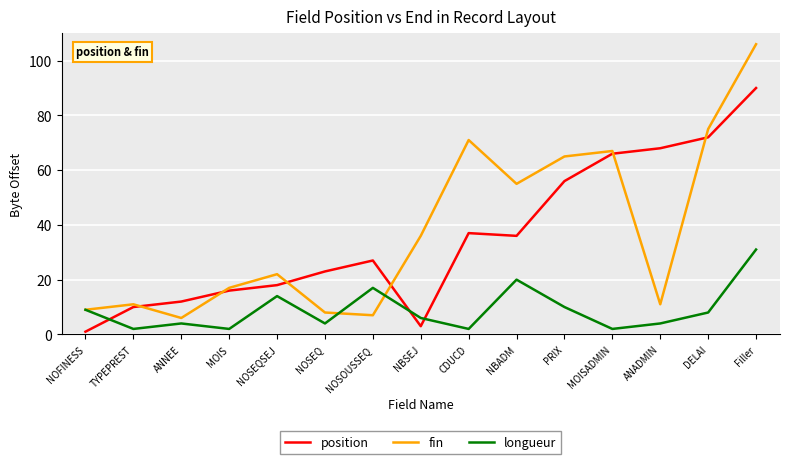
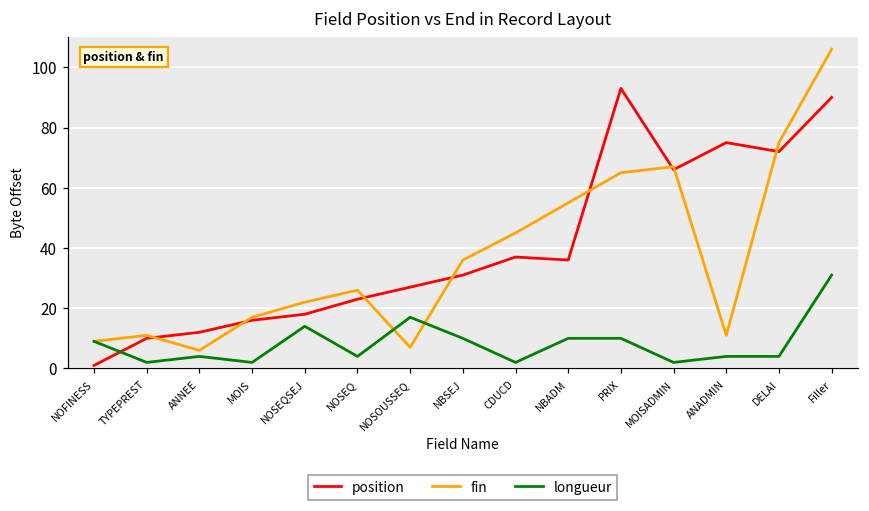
fin, NOSEQ: 8 -> 26
position, NBSEJ: 3 -> 31
longueur, NBSEJ: 6 -> 10
fin, CDUCD: 71 -> 45
longueur, NBADM: 20 -> 10
position, PRIX: 56 -> 93
position, ANADMIN: 68 -> 75
longueur, DELAI: 8 -> 4
